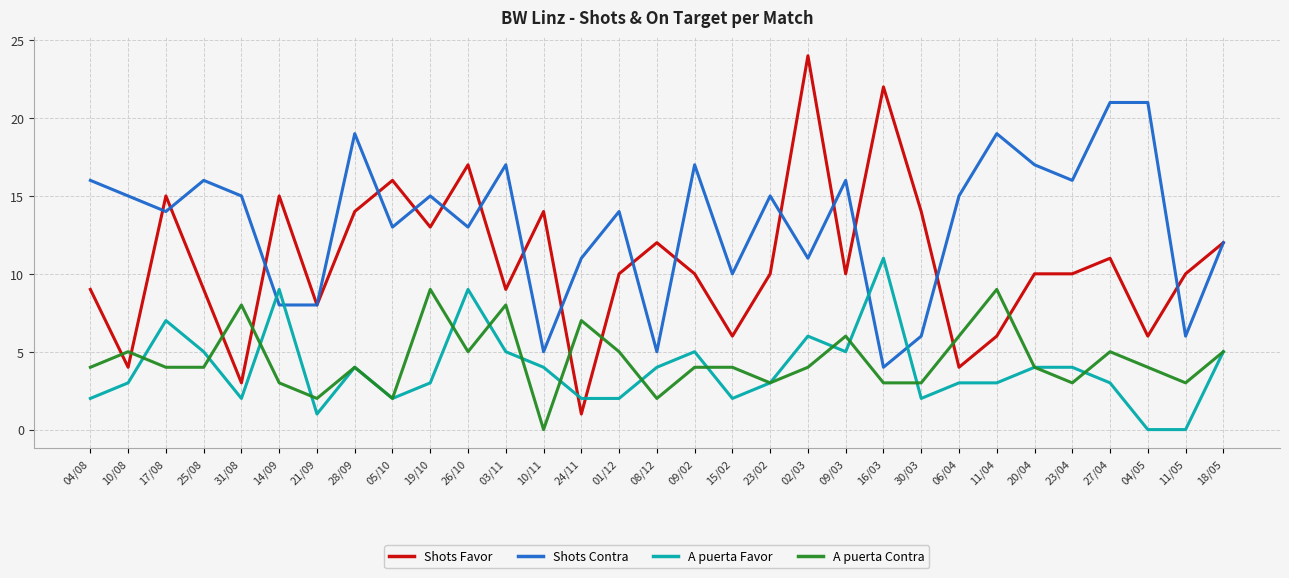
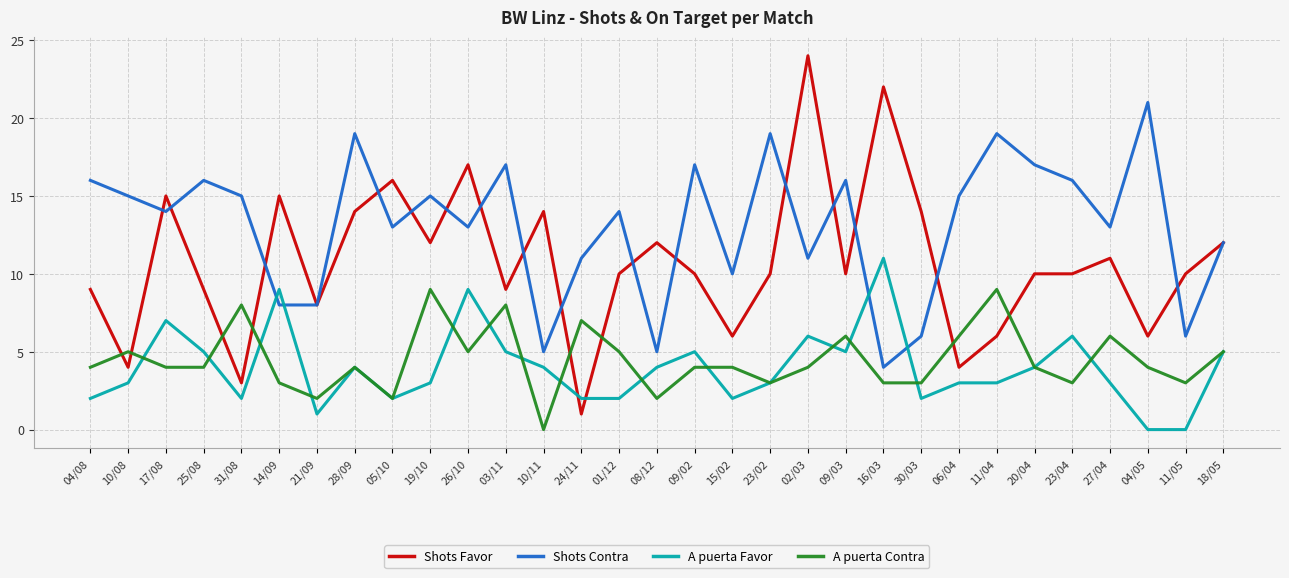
Shots Favor, 19/10: 13 -> 12
Shots Contra, 23/02: 15 -> 19
A puerta Favor, 23/04: 4 -> 6
Shots Contra, 27/04: 21 -> 13
A puerta Contra, 27/04: 5 -> 6
